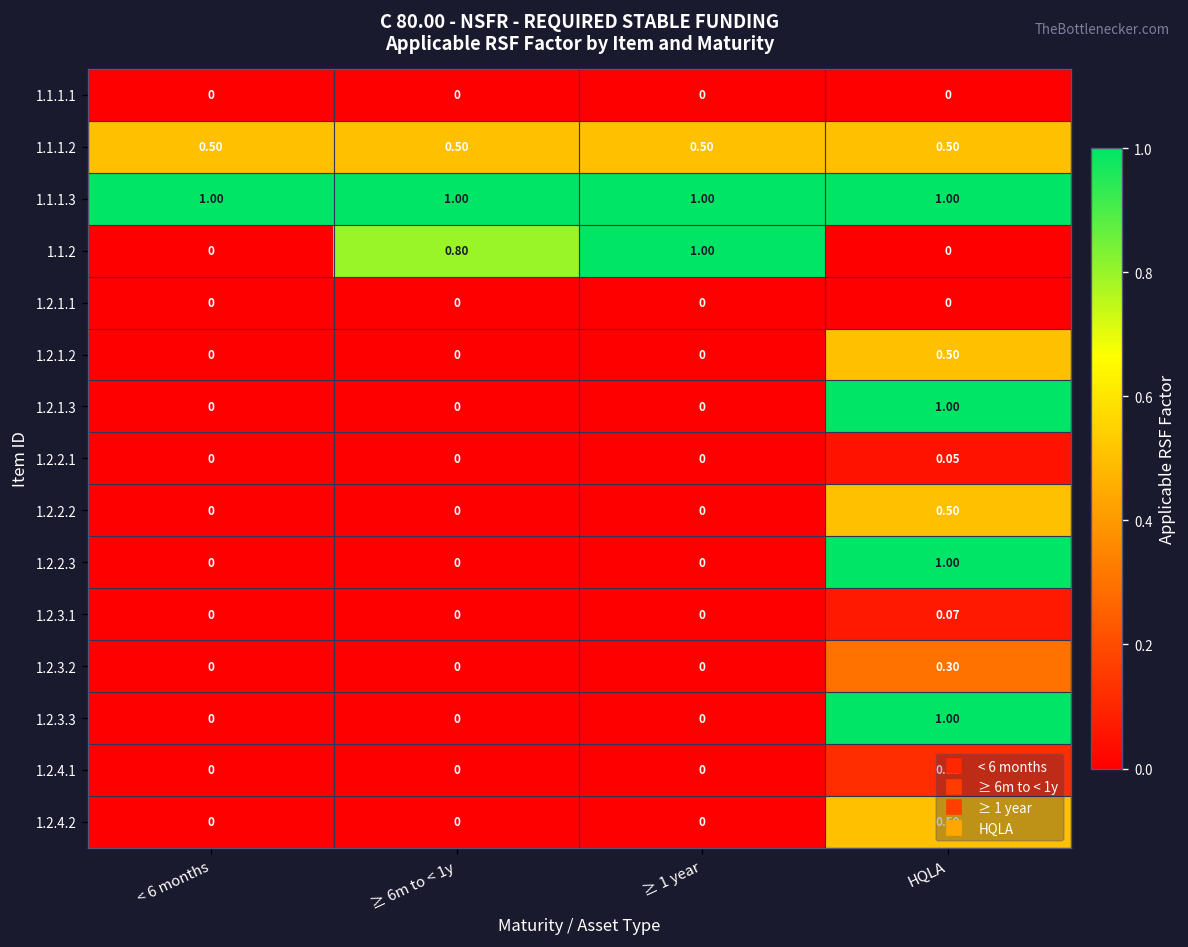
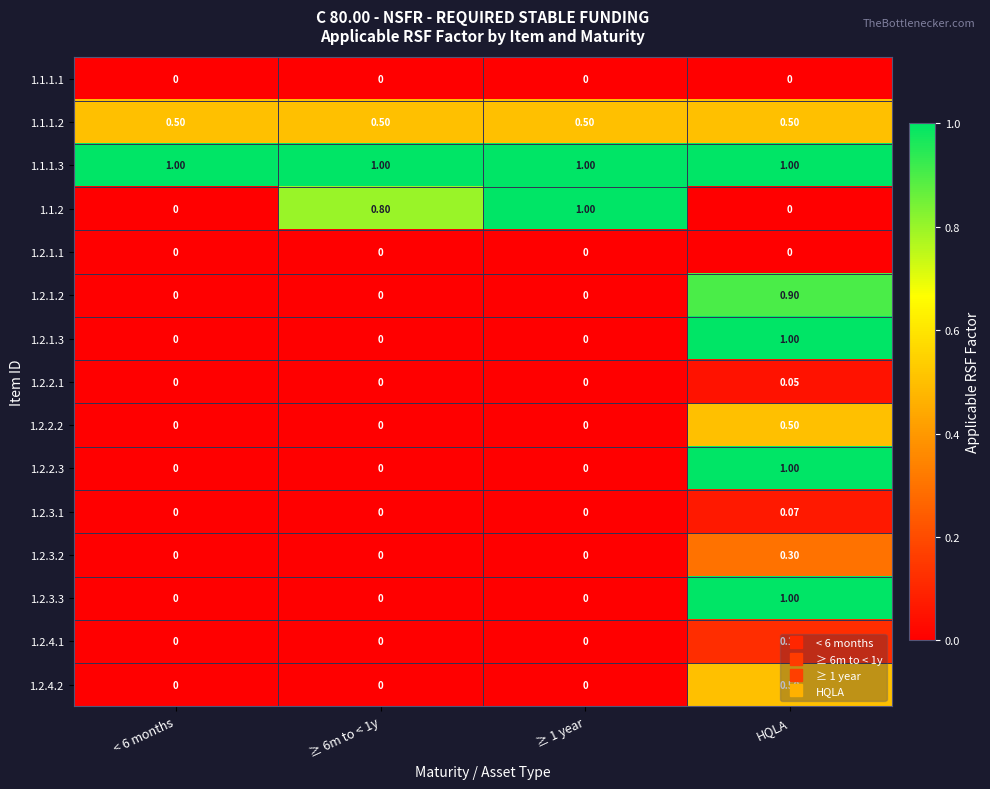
1.2.1.2, HQLA: 0.50 -> 0.90
